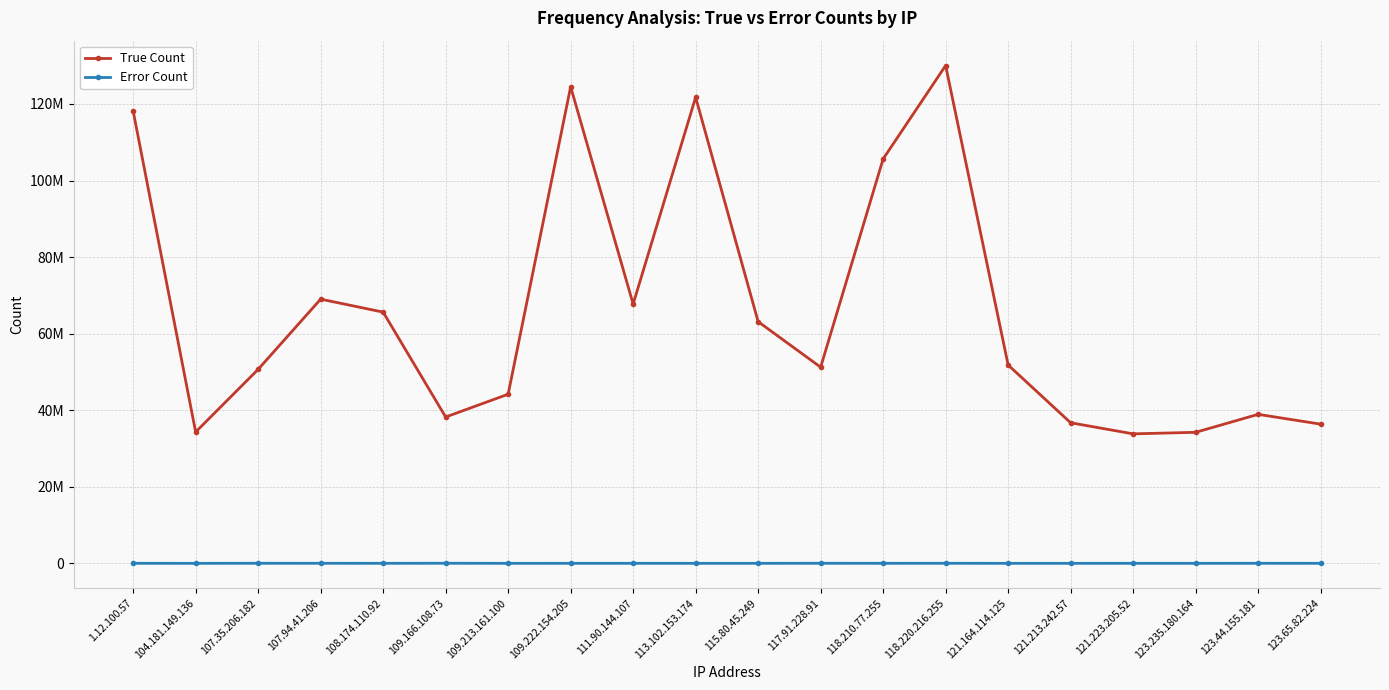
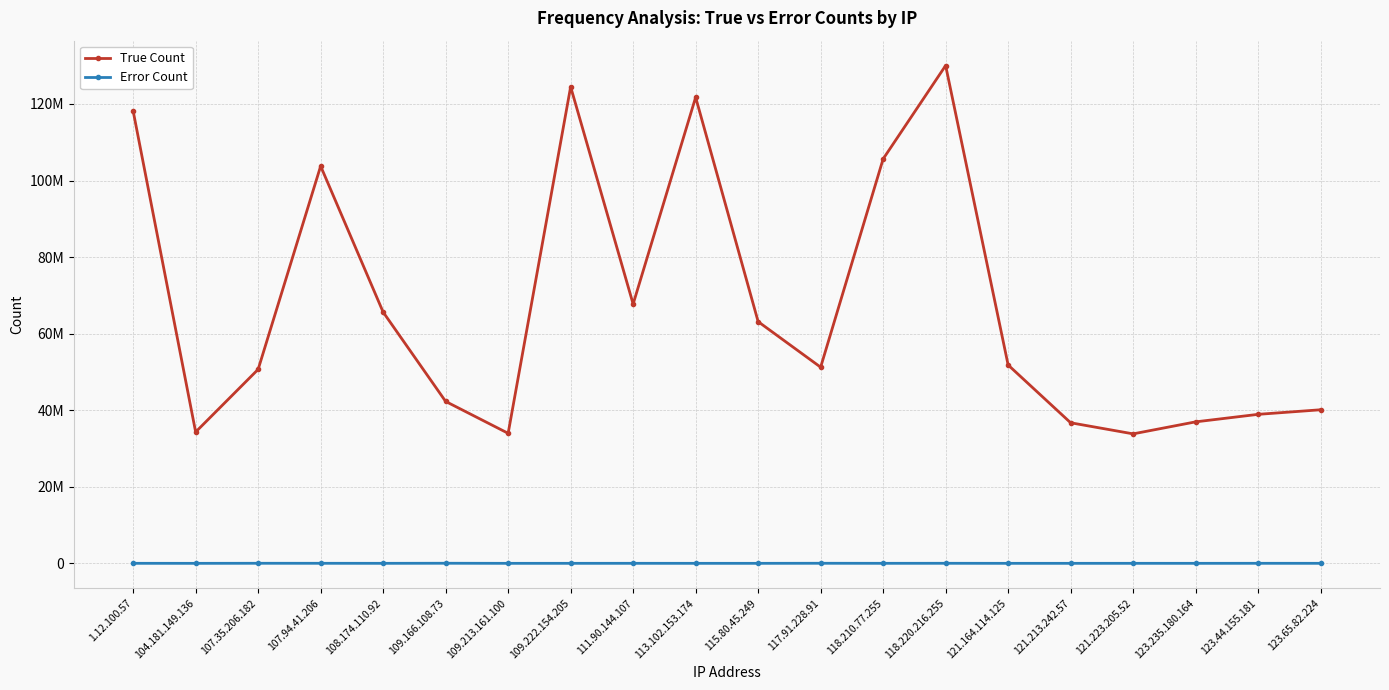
True Count, 107.94.41.206: 69000000 -> 104000000
True Count, 109.166.108.73: 38000000 -> 42000000
True Count, 109.213.161.100: 44000000 -> 34000000
True Count, 123.235.180.164: 34000000 -> 37000000
True Count, 123.65.82.224: 36000000 -> 40000000
